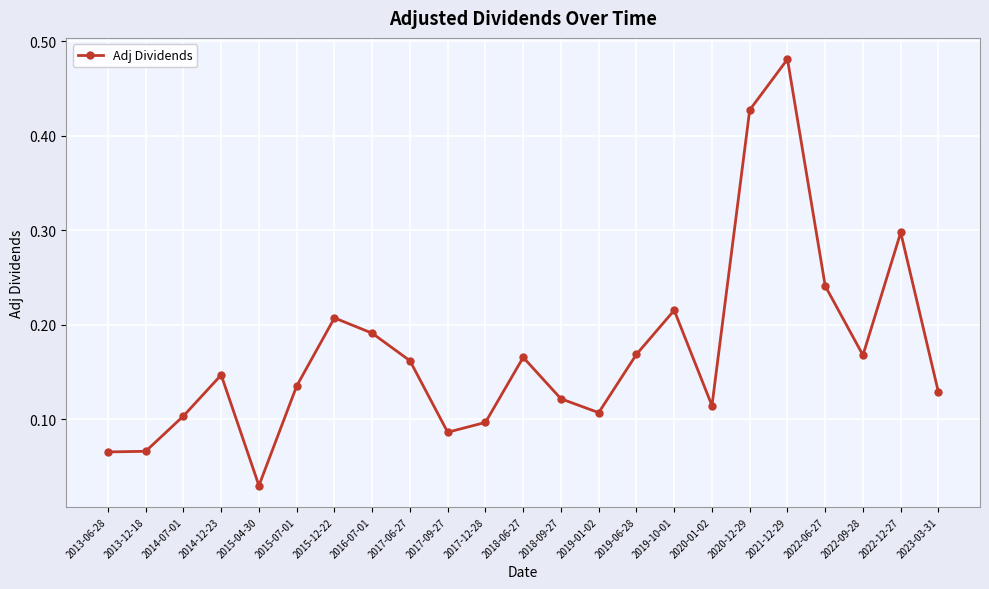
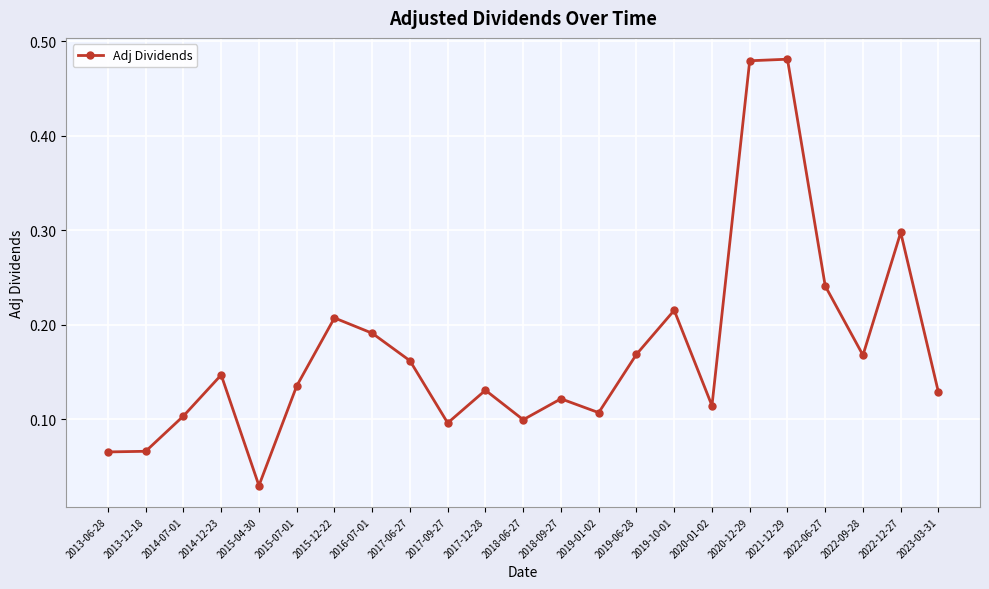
2017-09-27: 0.09 -> 0.10
2017-12-28: 0.10 -> 0.13
2018-06-27: 0.17 -> 0.10
2020-12-29: 0.43 -> 0.48
